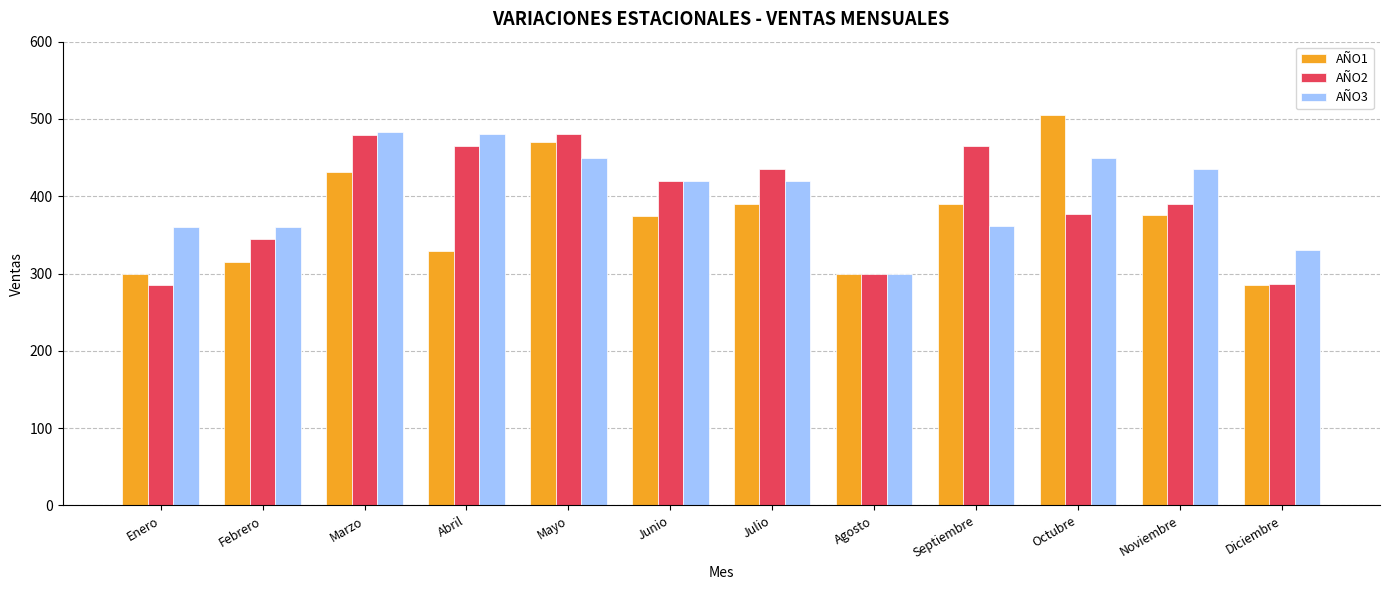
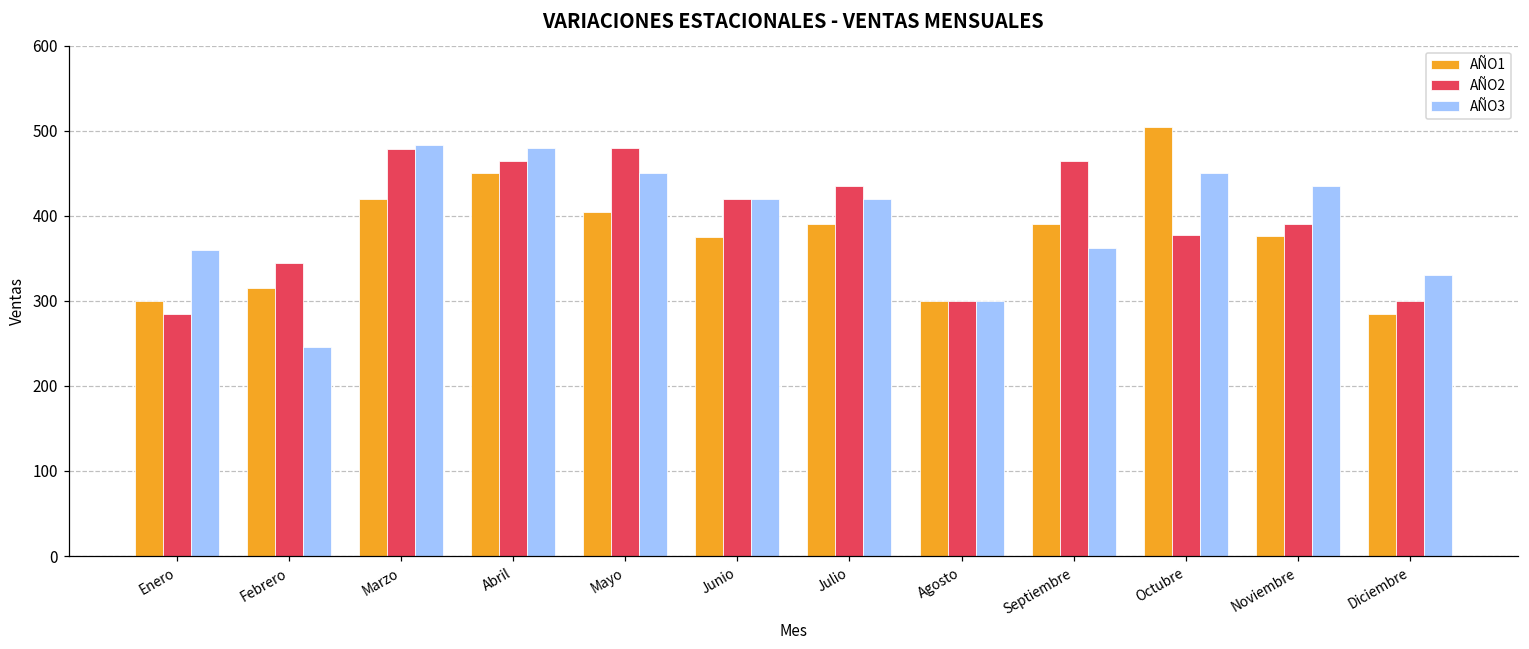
AÑO3, Febrero: 360 -> 250
AÑO1, Marzo: 430 -> 420
AÑO1, Abril: 330 -> 450
AÑO1, Mayo: 470 -> 410
AÑO2, Diciembre: 290 -> 300
